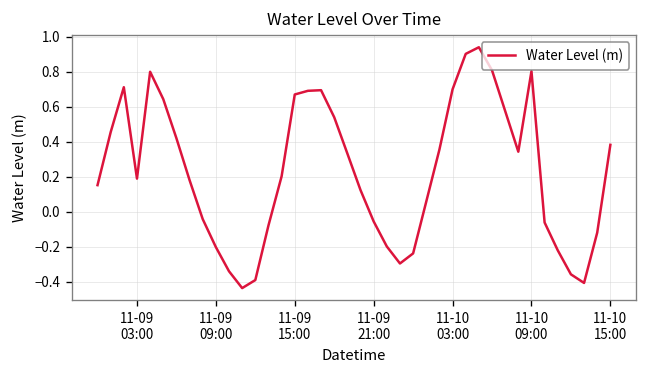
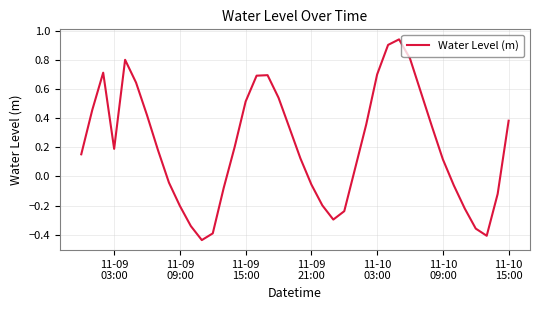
11-09 15:00: 0.67 -> 0.51
11-10 09:00: 0.80 -> 0.12
